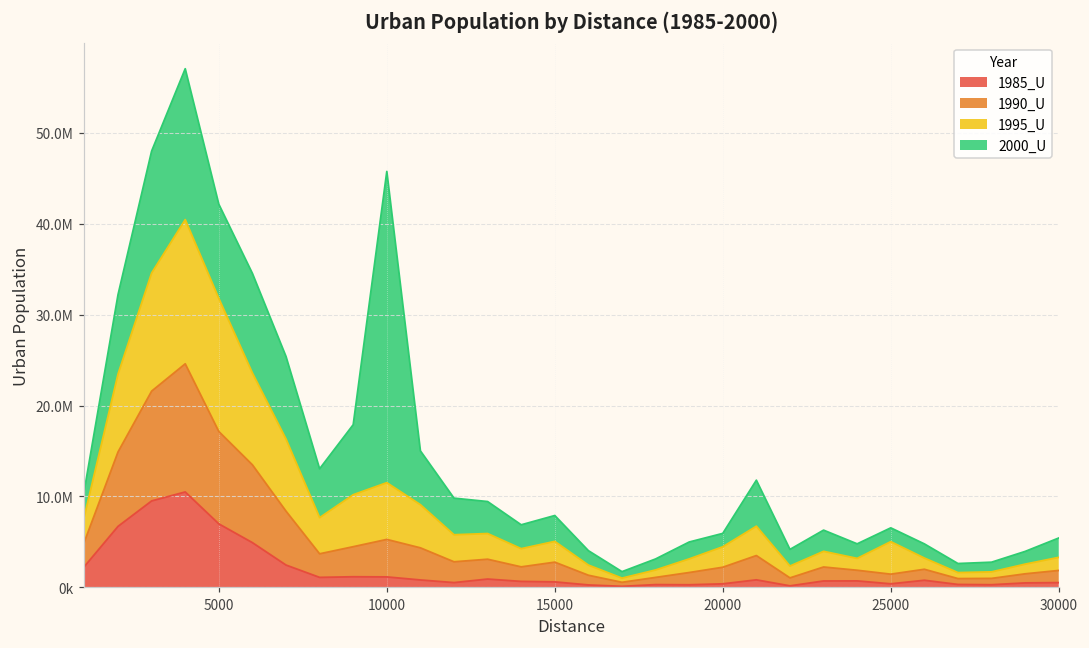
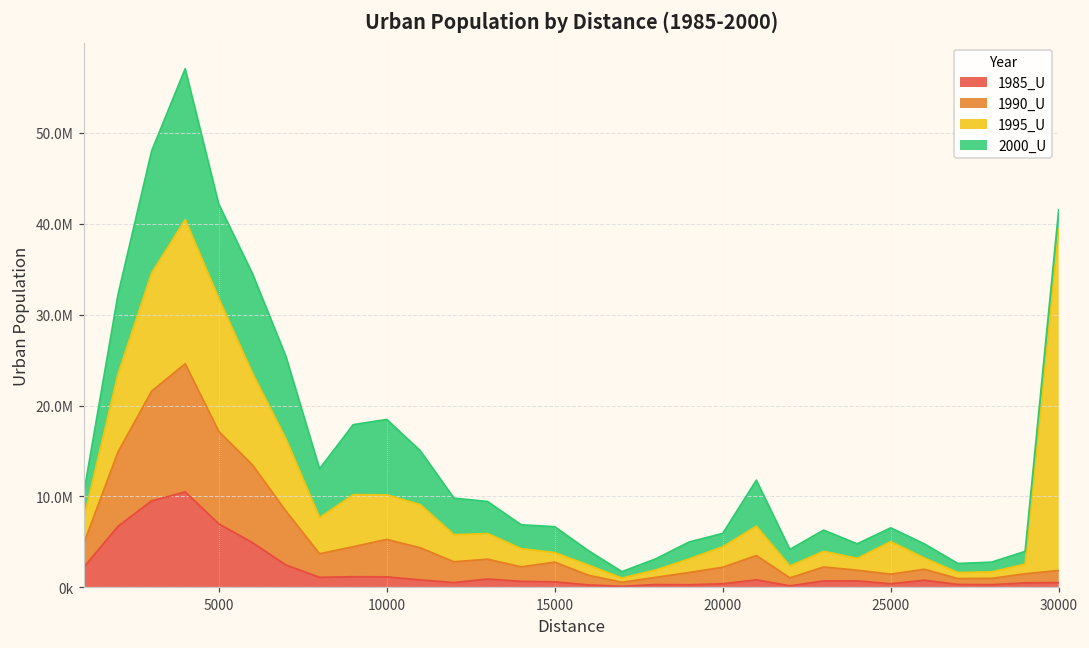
1995_U, 10000: 6000000 -> 5000000
2000_U, 10000: 34000000 -> 8000000
1995_U, 15000: 2000000 -> 1000000
1995_U, 30000: 1000000 -> 38000000
